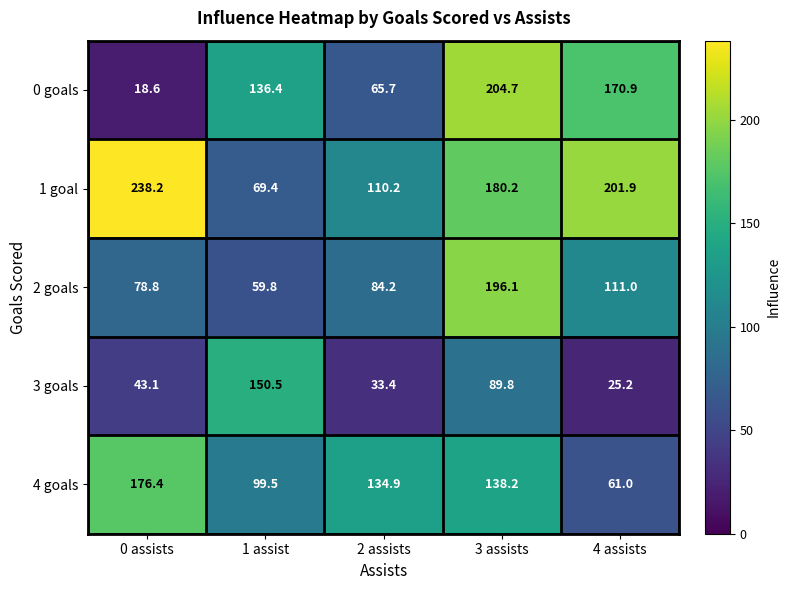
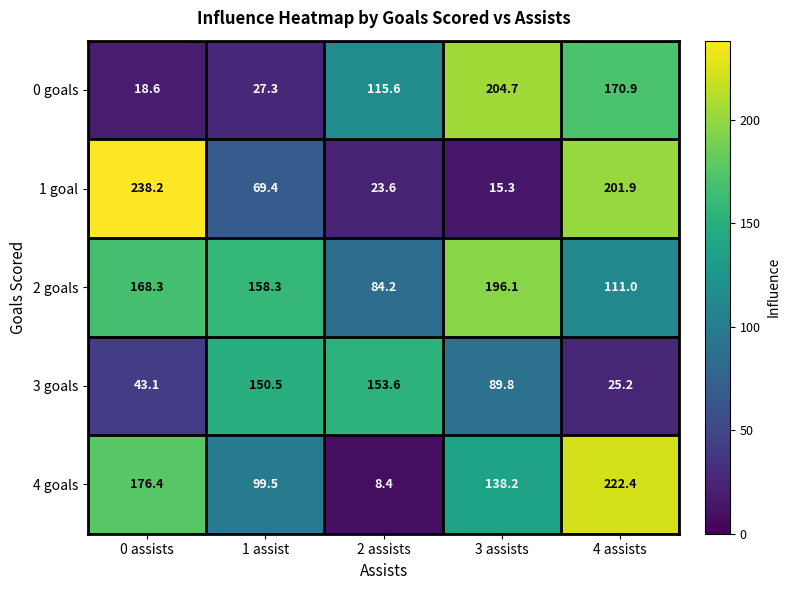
0 goals, 1 assist: 136.4 -> 27.3
0 goals, 2 assists: 65.7 -> 115.6
1 goal, 2 assists: 110.2 -> 23.6
1 goal, 3 assists: 180.2 -> 15.3
2 goals, 0 assists: 78.8 -> 168.3
2 goals, 1 assist: 59.8 -> 158.3
3 goals, 2 assists: 33.4 -> 153.6
4 goals, 2 assists: 134.9 -> 8.4
4 goals, 4 assists: 61.0 -> 222.4
